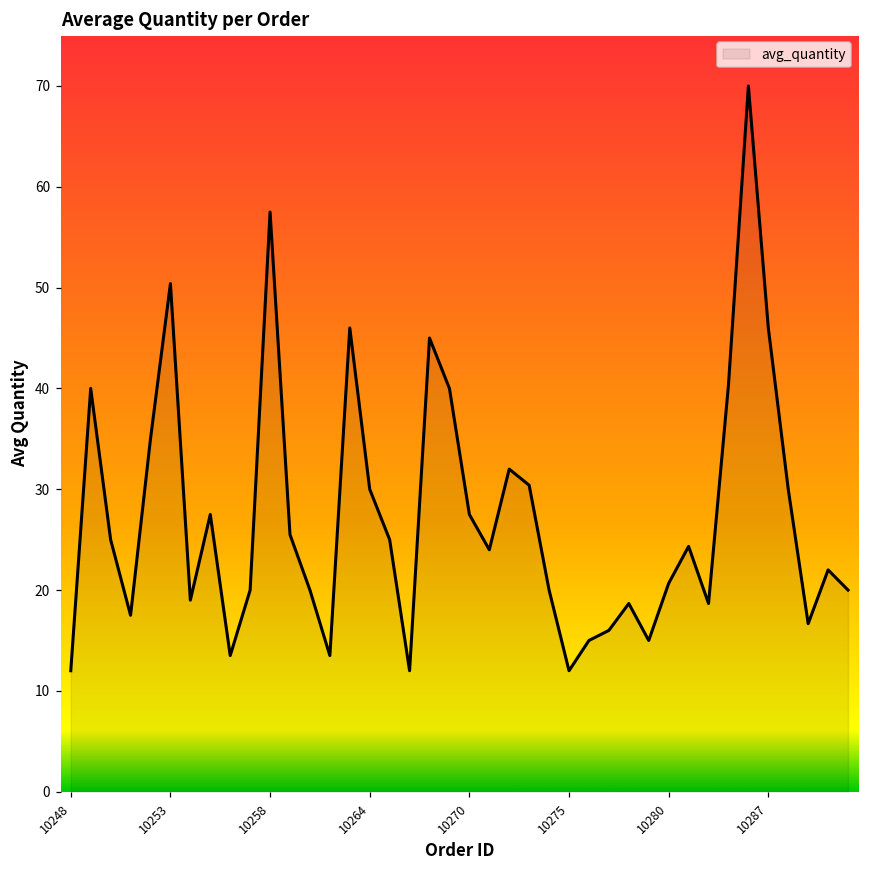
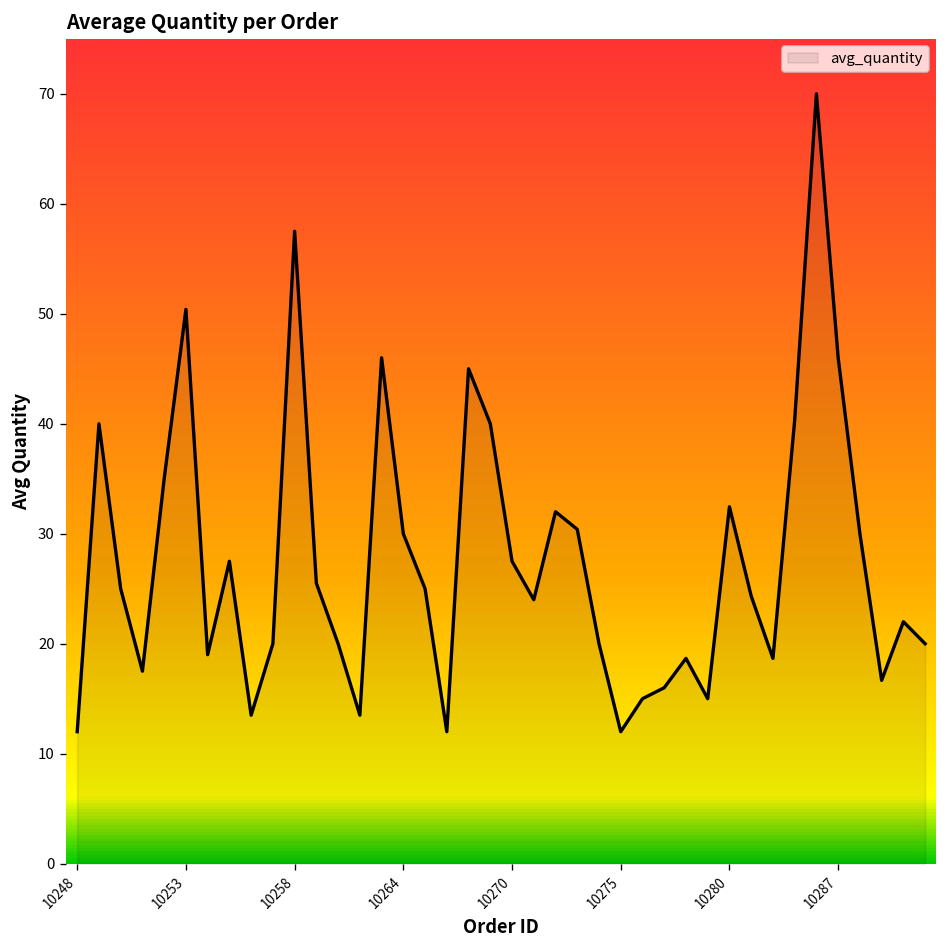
10280: 21 -> 32
